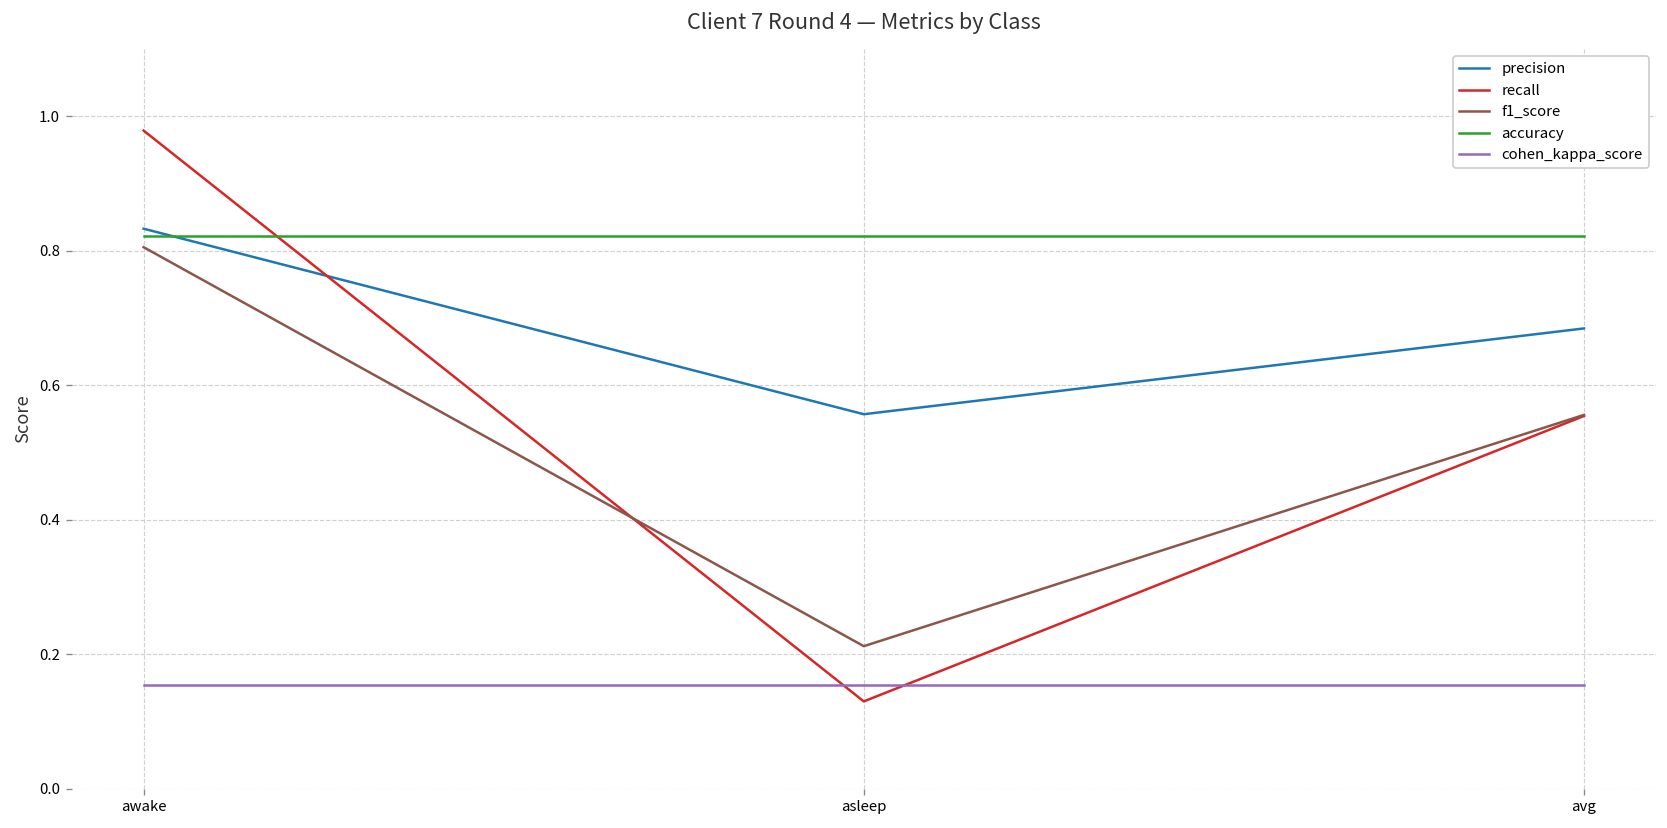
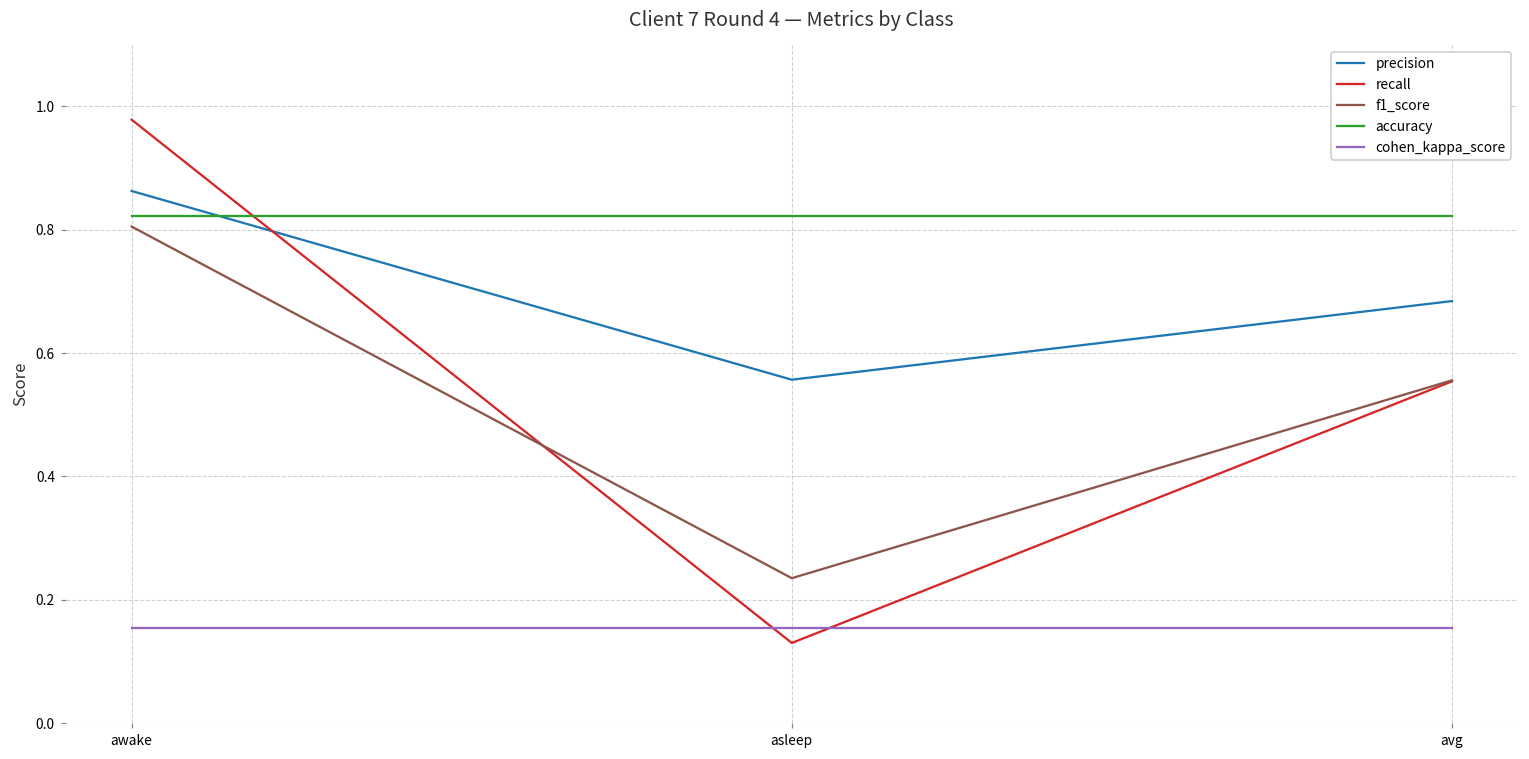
precision, awake: 0.83 -> 0.86
f1_score, asleep: 0.21 -> 0.23
